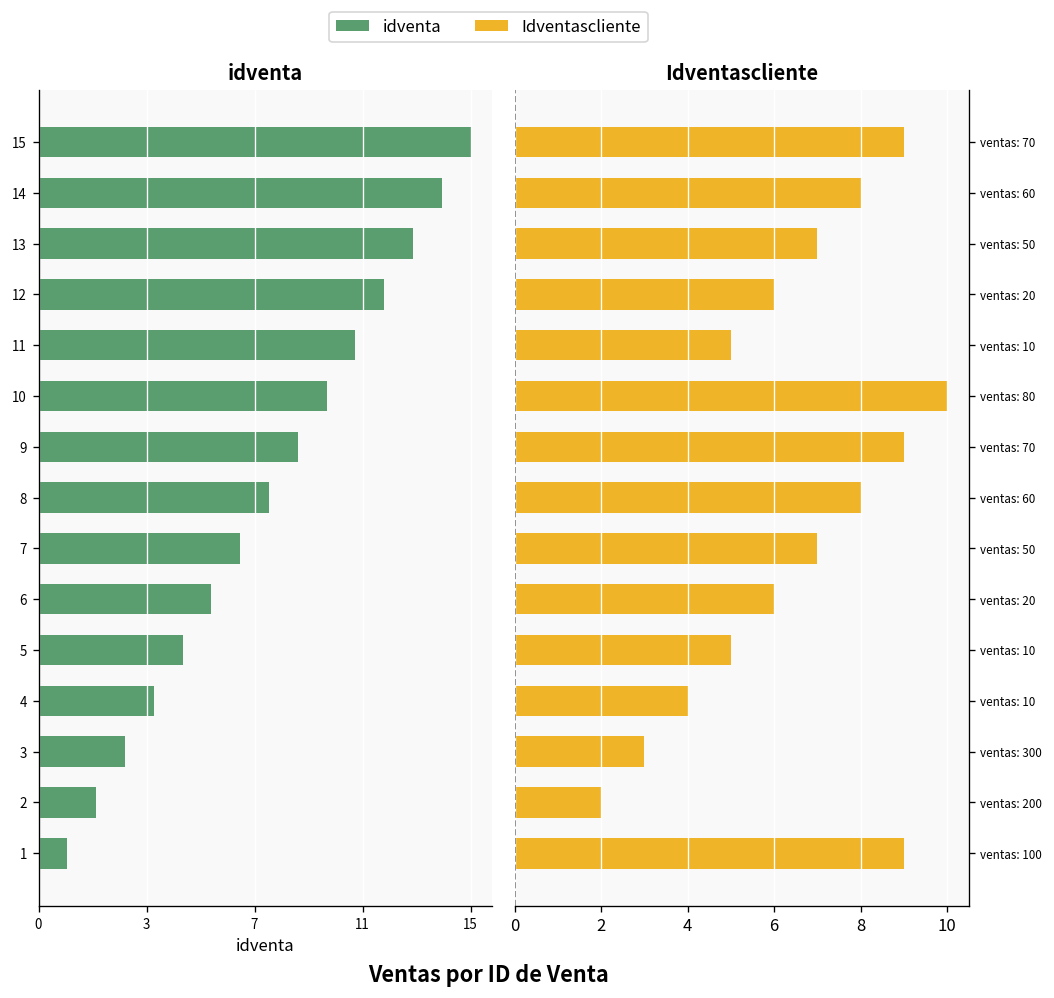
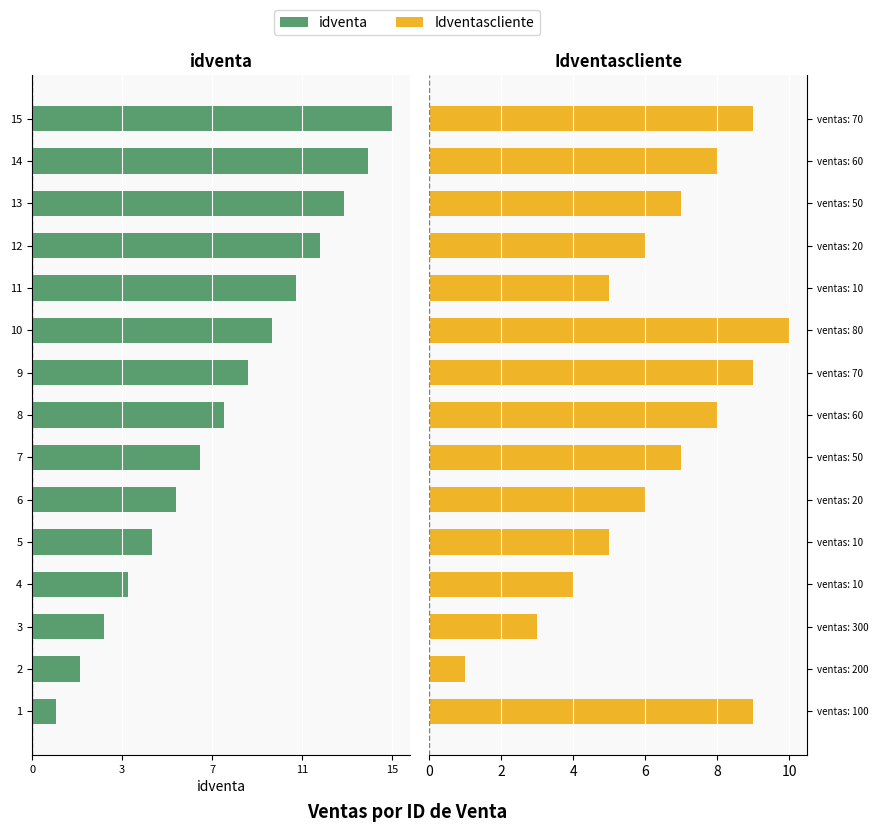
Idventascliente, ventas: 200: 2 -> 1
